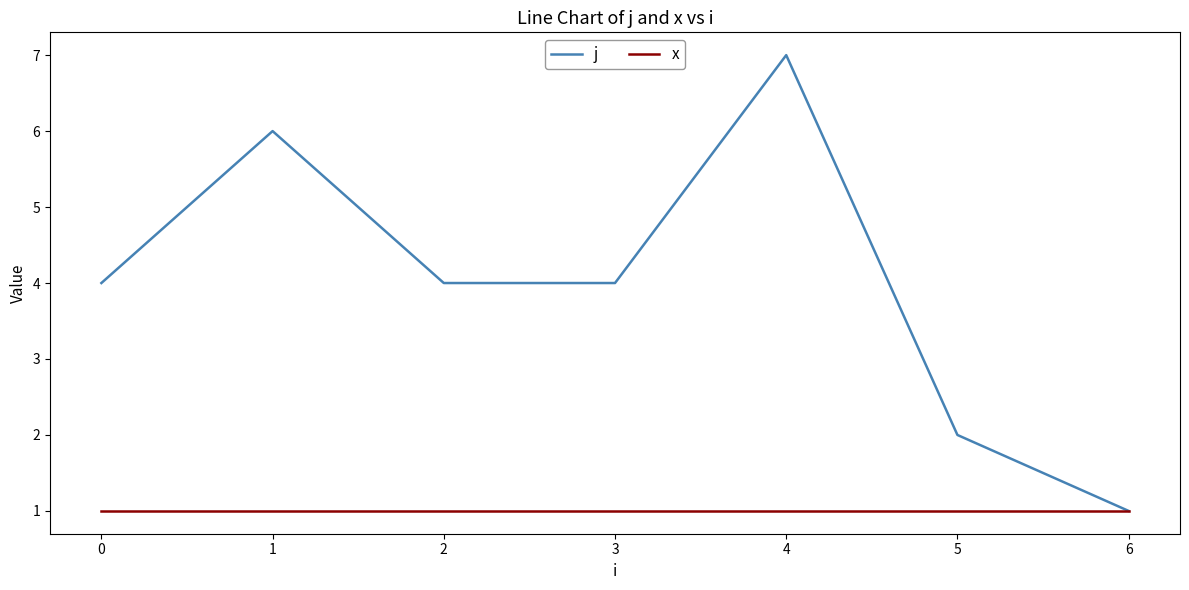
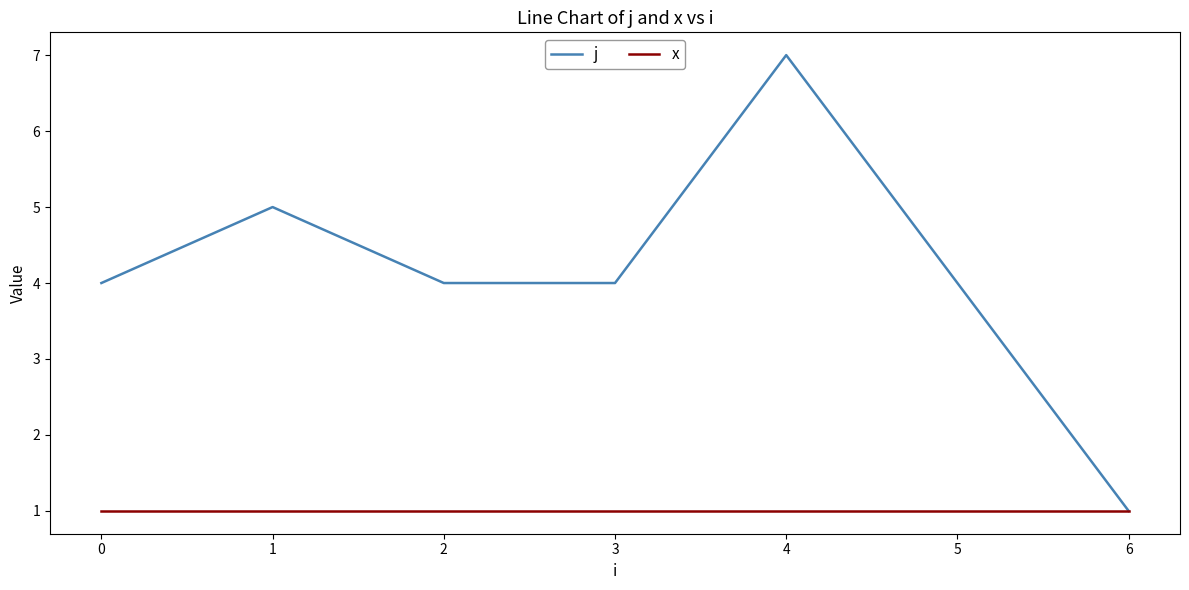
j, 1: 6 -> 5
j, 5: 2 -> 4
